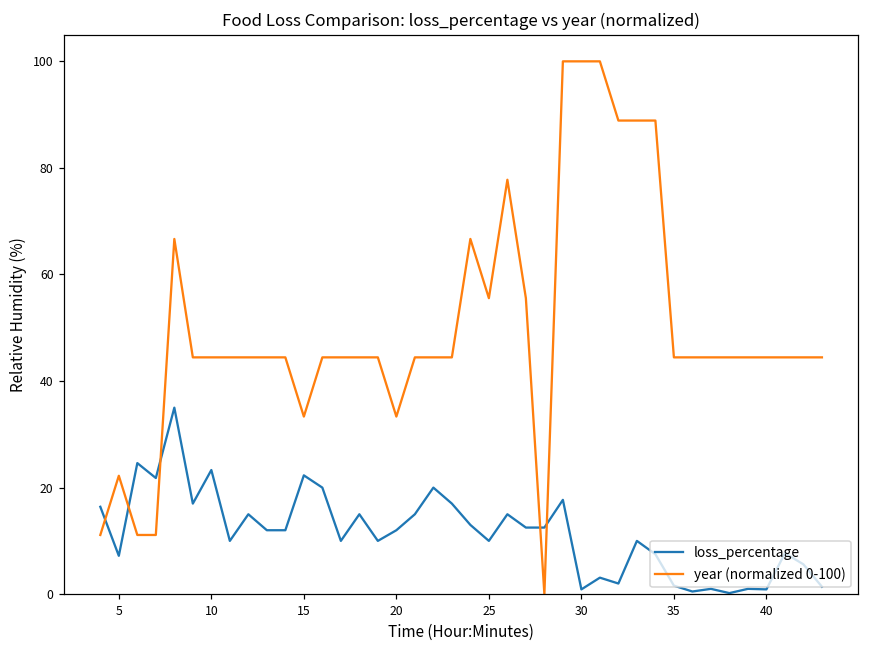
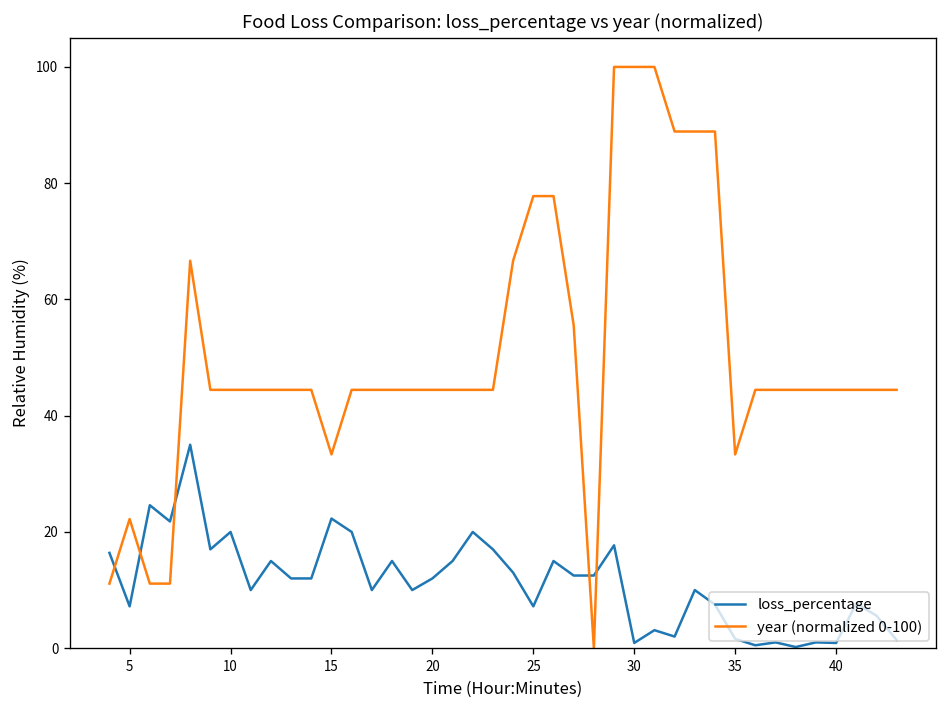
loss_percentage, 10: 23 -> 20
year (normalized 0-100), 20: 33 -> 44
loss_percentage, 25: 10 -> 7
year (normalized 0-100), 25: 56 -> 78
year (normalized 0-100), 35: 44 -> 33
